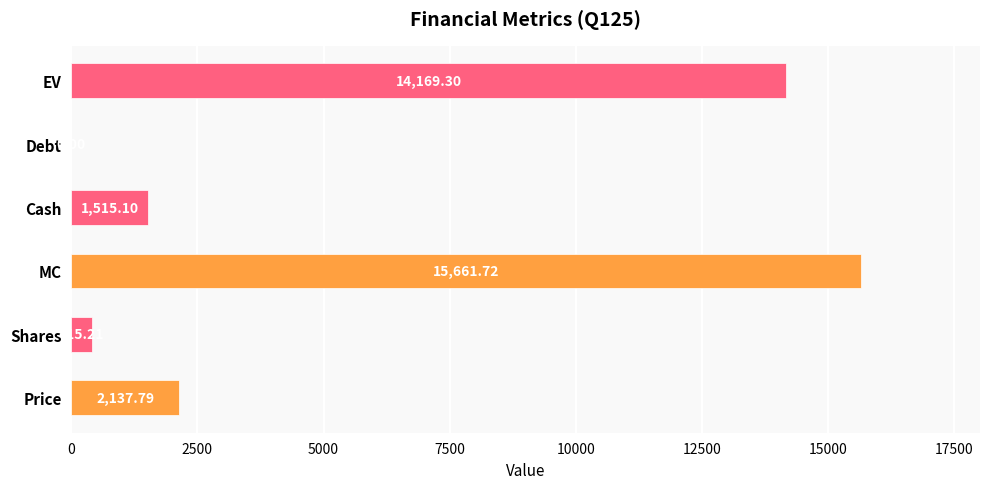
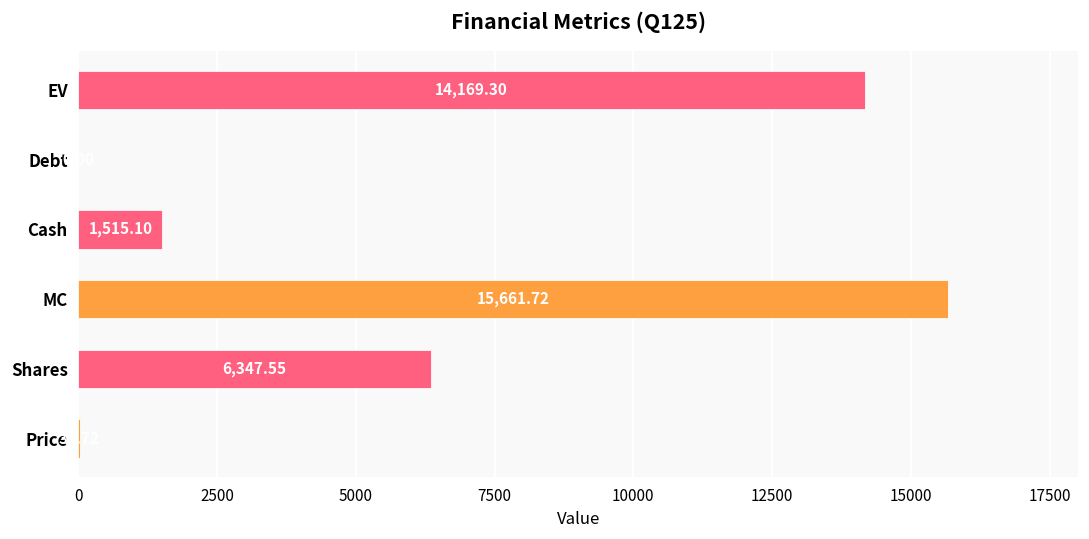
Shares: 400 -> 6300
Price: 2100 -> 0
